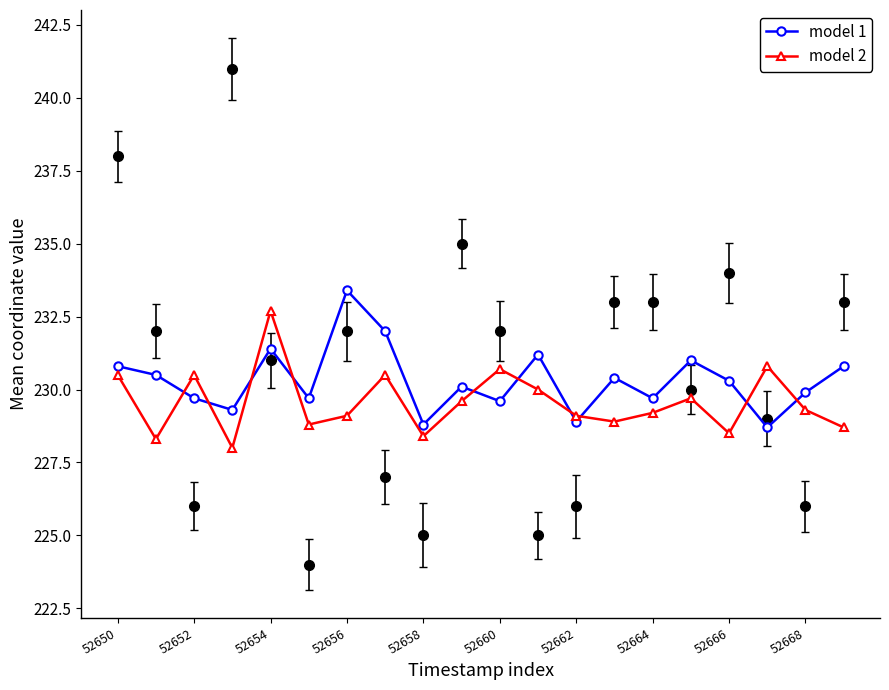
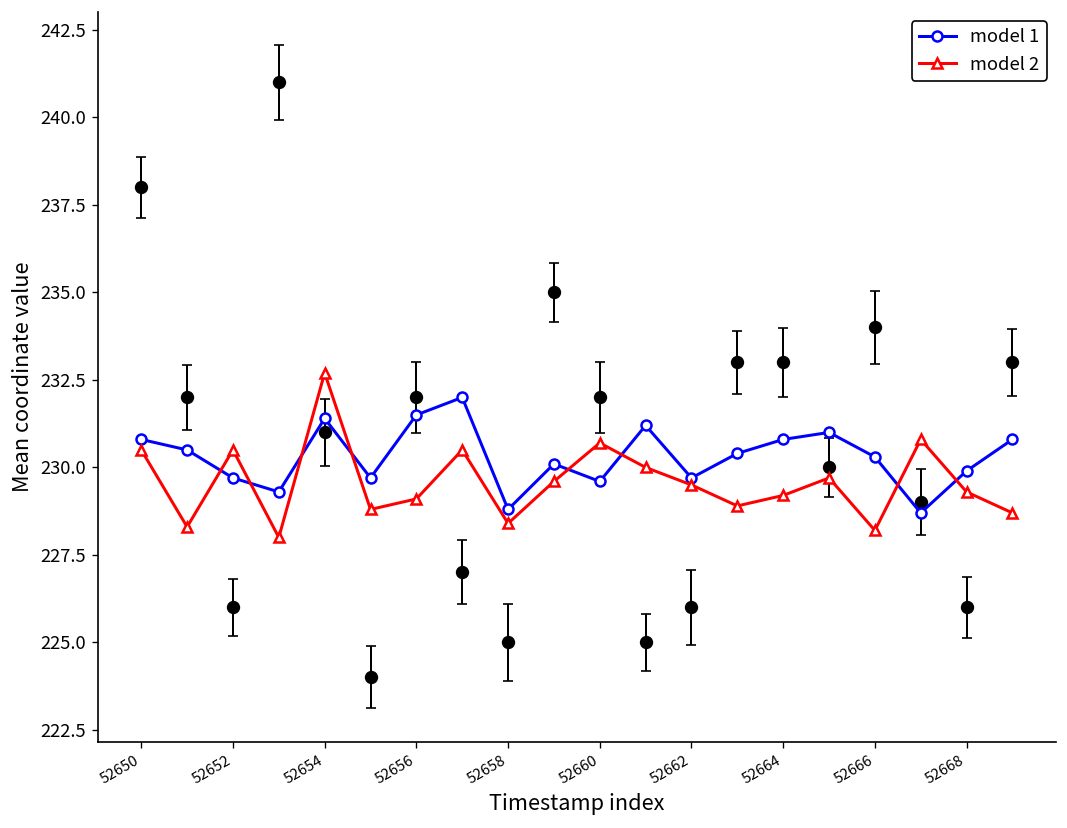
model 1, 52656: 233.4 -> 231.5
model 1, 52662: 228.9 -> 229.7
model 2, 52662: 229.1 -> 229.5
model 1, 52664: 229.7 -> 230.8
model 2, 52666: 228.5 -> 228.2
